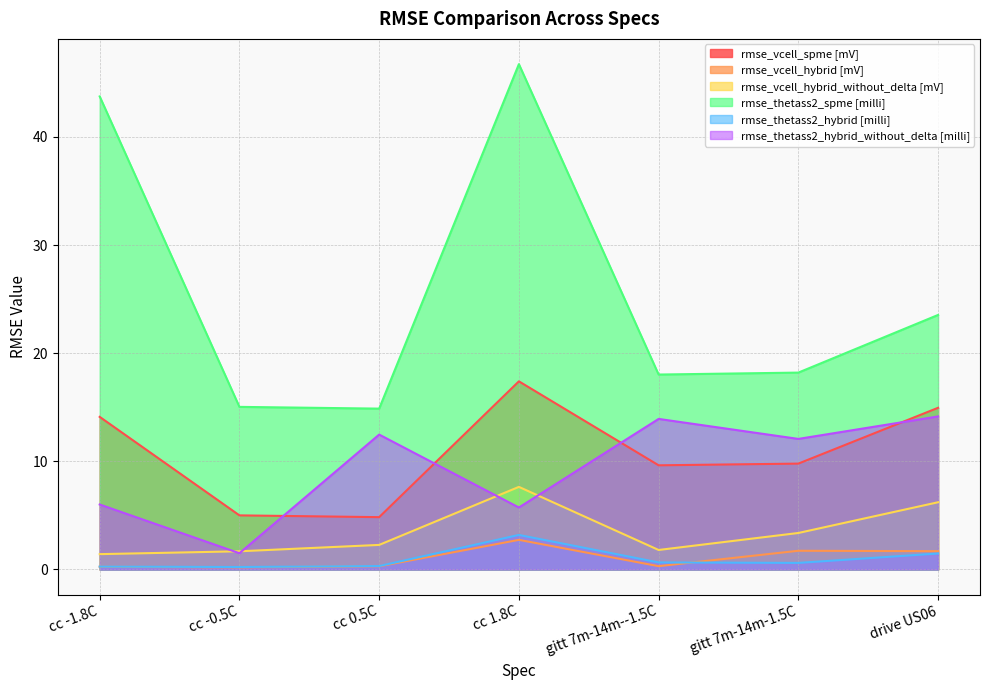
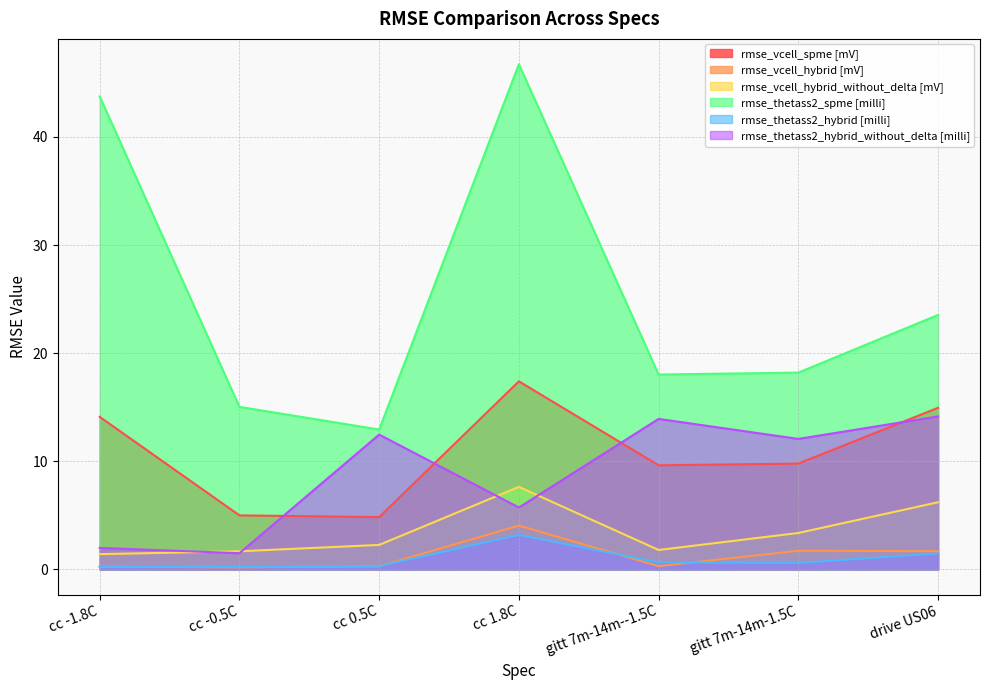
rmse_thetass2_hybrid_without_delta [milli], cc -1.8C: 6.0 -> 2.0
rmse_thetass2_spme [milli], cc 0.5C: 14.9 -> 12.9
rmse_vcell_hybrid [mV], cc 1.8C: 2.7 -> 4.1
